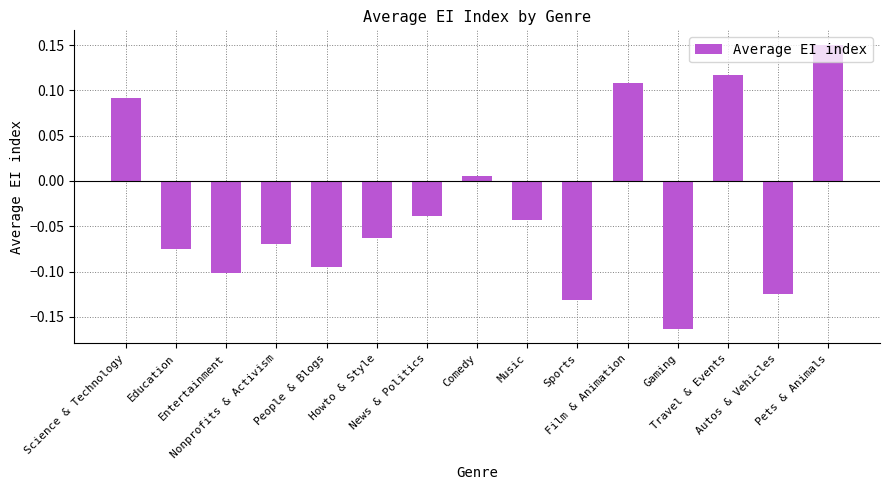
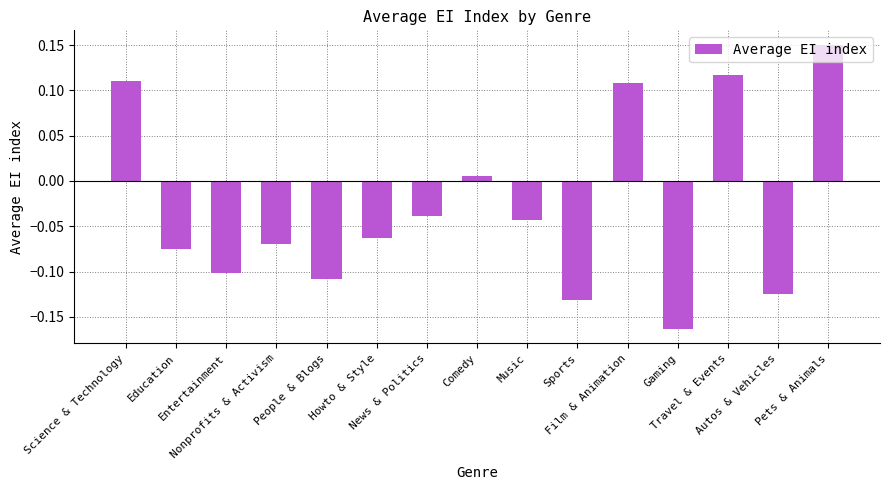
Science & Technology: 0.09 -> 0.11
People & Blogs: -0.10 -> -0.11
